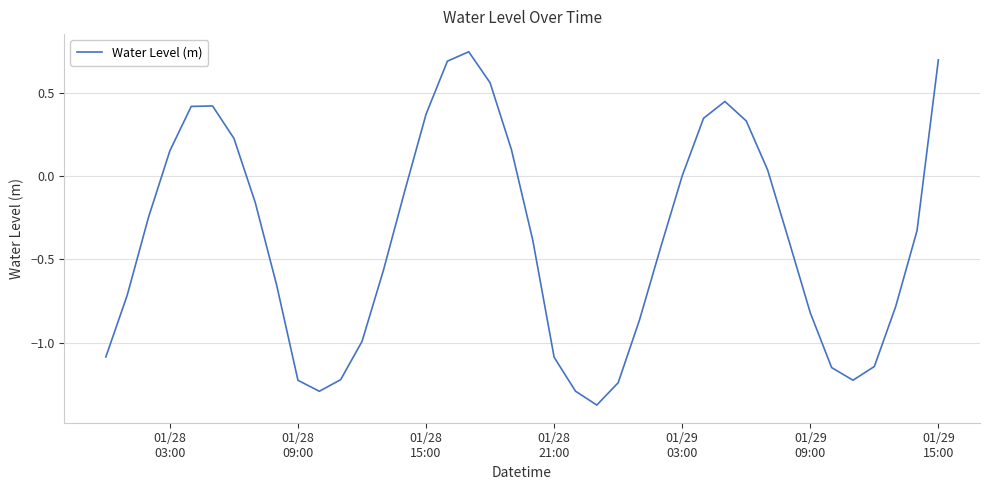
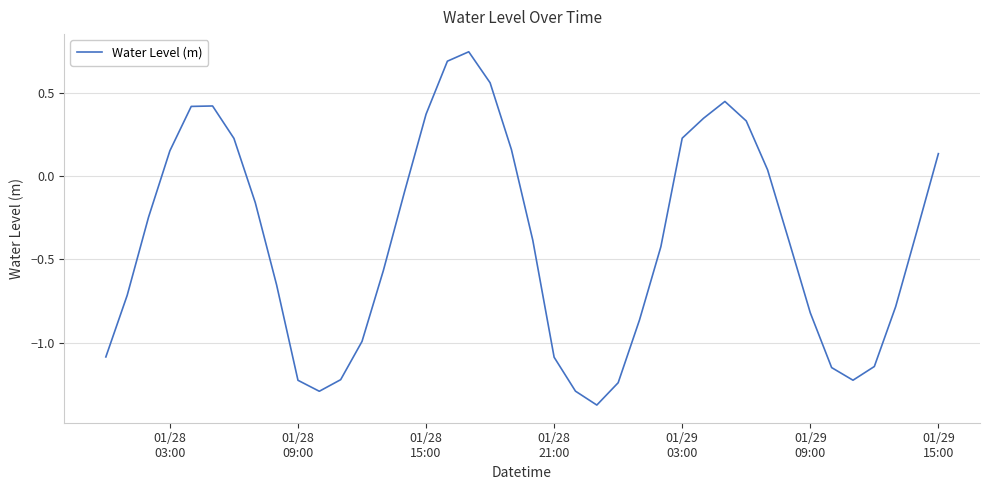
01/29 03:00: 0.00 -> 0.23
01/29 15:00: 0.70 -> 0.13
